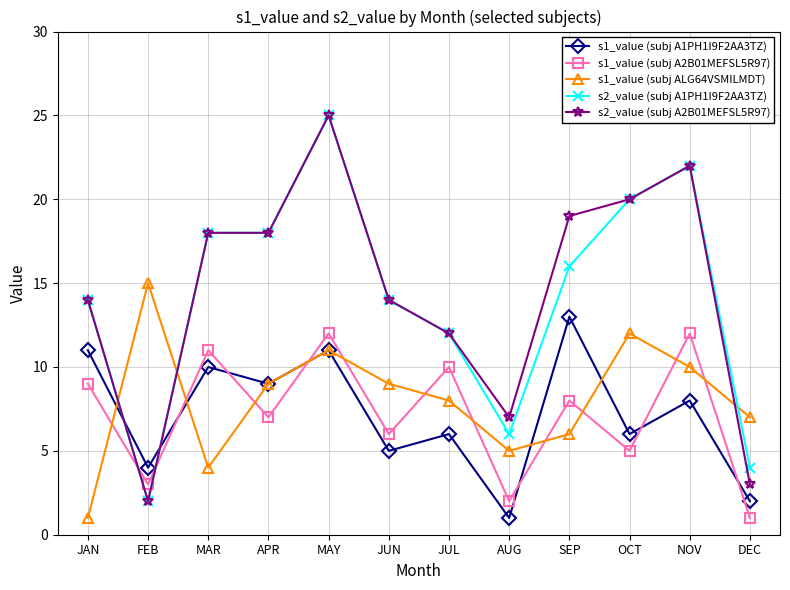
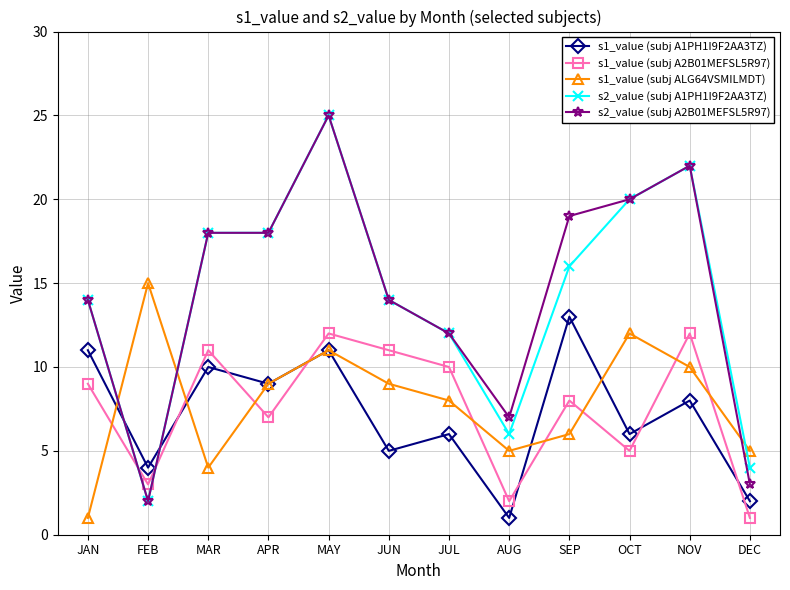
s1_value (subj A2B01MEFSL5R97), JUN: 6 -> 11
s1_value (subj ALG64VSMILMDT), DEC: 7 -> 5
